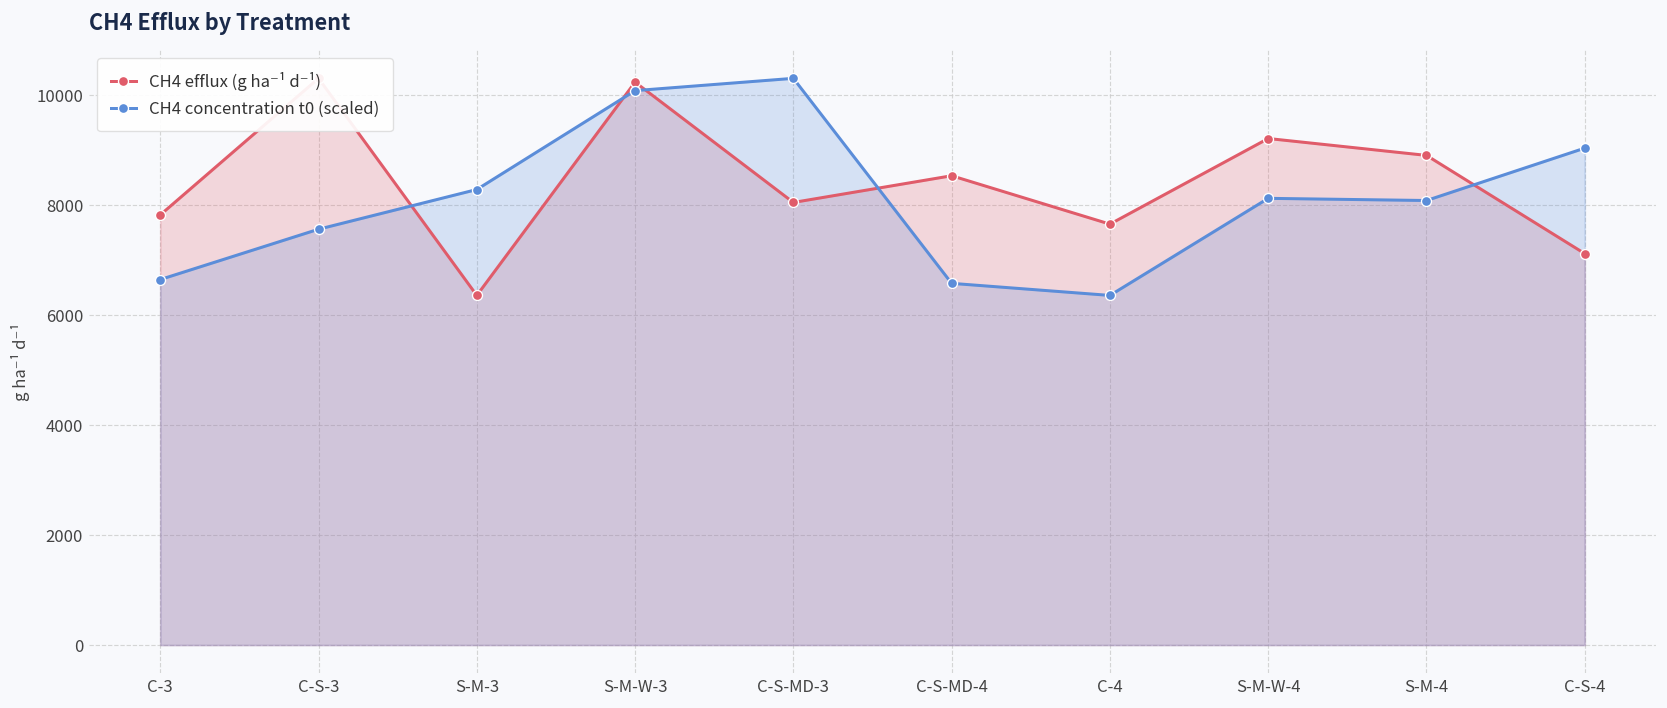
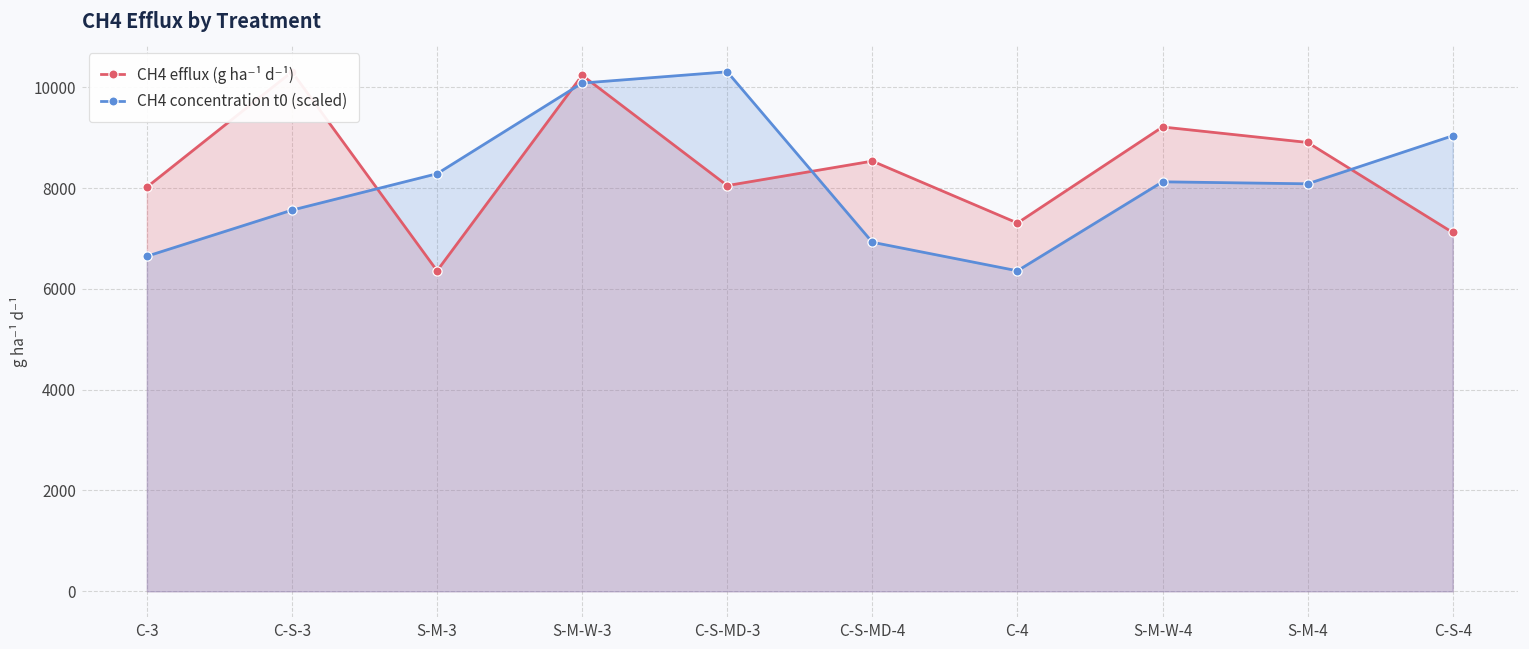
CH4 efflux (g ha⁻¹ d⁻¹), C-3: 7800 -> 8000
CH4 concentration t0 (scaled), C-S-MD-4: 6600 -> 6900
CH4 efflux (g ha⁻¹ d⁻¹), C-4: 7700 -> 7300
